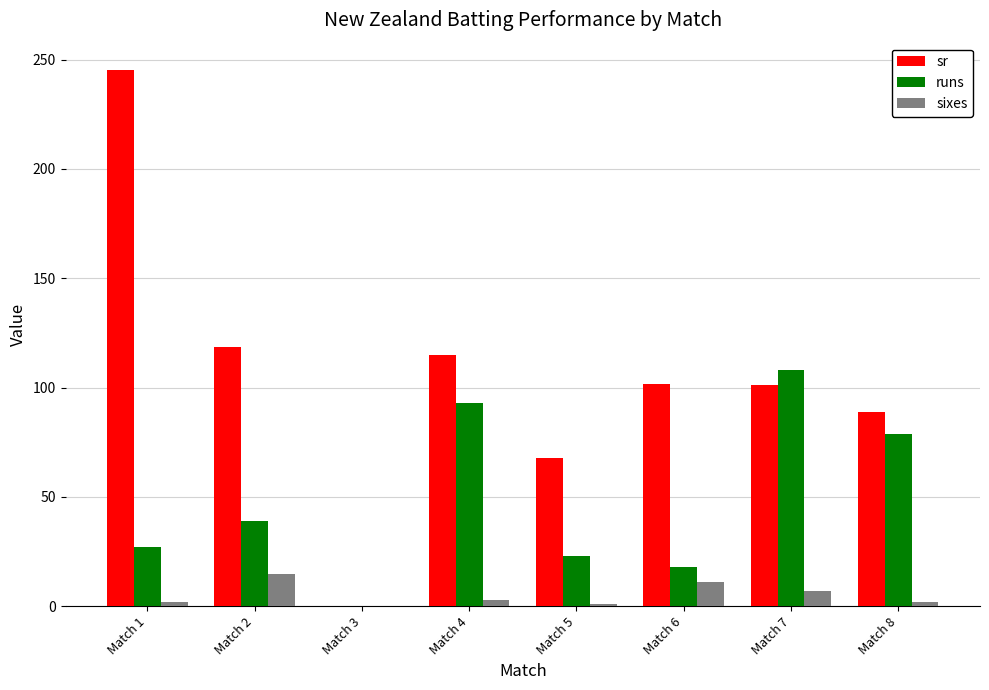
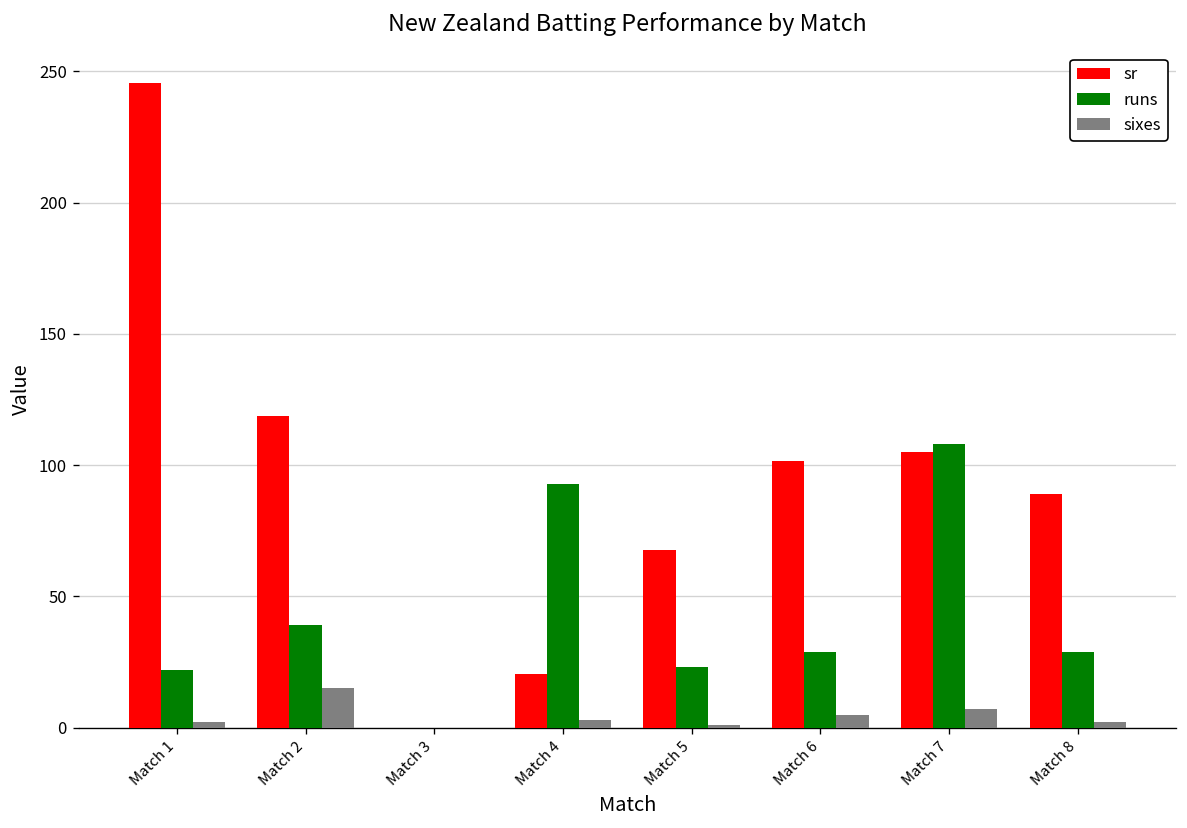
runs, Match 1: 27 -> 22
sr, Match 4: 115 -> 20
runs, Match 6: 18 -> 29
sixes, Match 6: 11 -> 5
sr, Match 7: 101 -> 105
runs, Match 8: 79 -> 29
